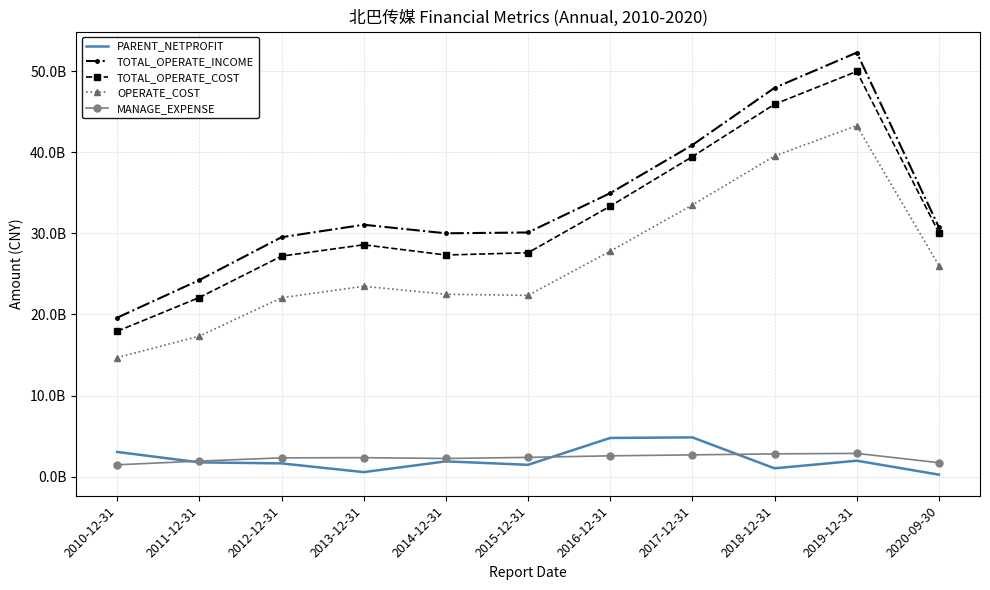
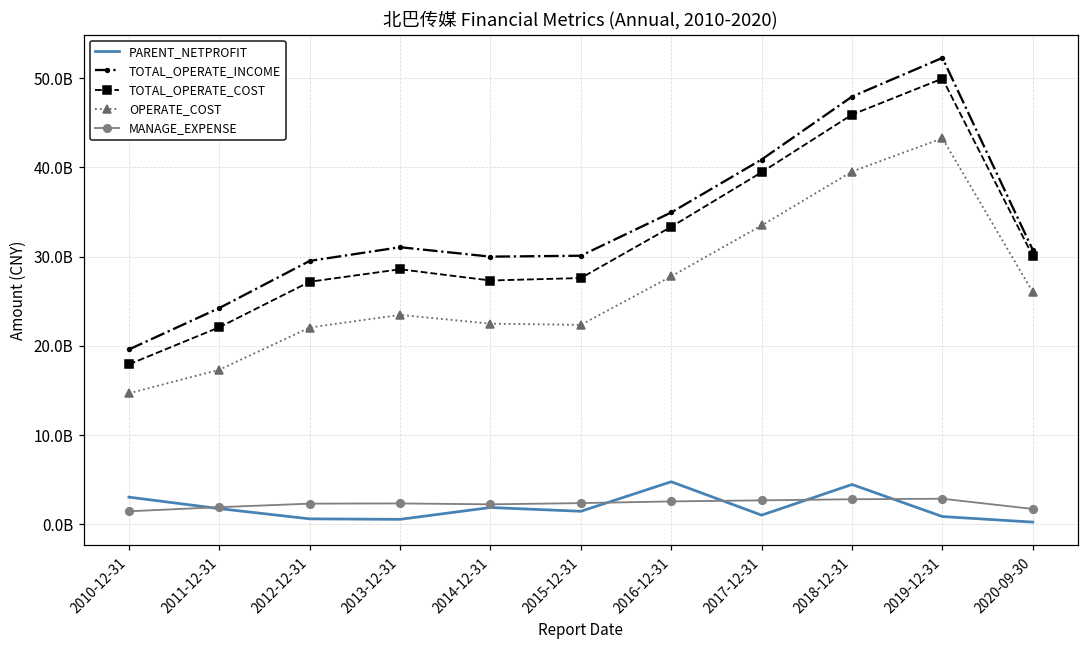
PARENT_NETPROFIT, 2012-12-31: 2000000000 -> 1000000000
PARENT_NETPROFIT, 2017-12-31: 5000000000 -> 1000000000
PARENT_NETPROFIT, 2018-12-31: 1000000000 -> 4000000000
PARENT_NETPROFIT, 2019-12-31: 2000000000 -> 1000000000
